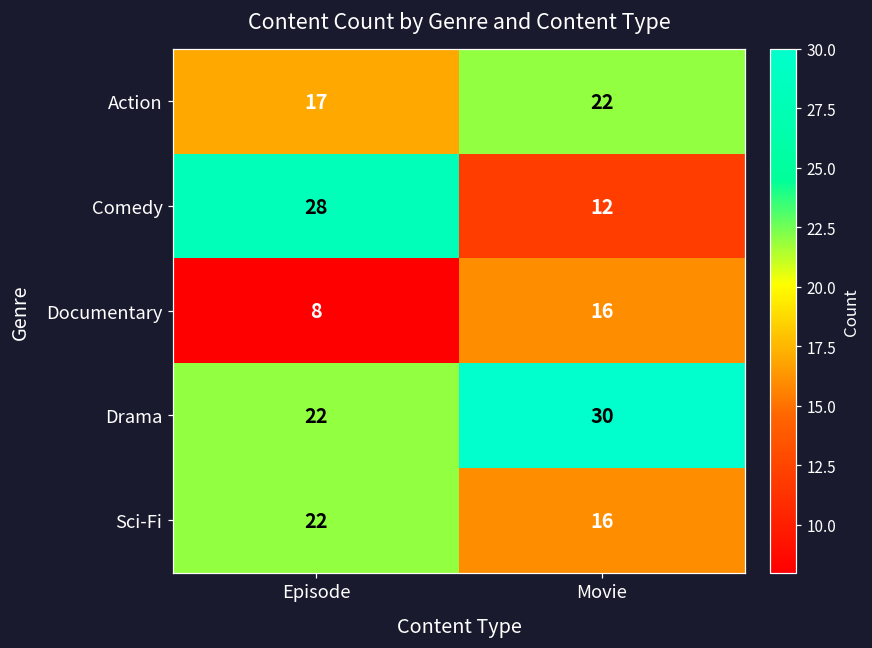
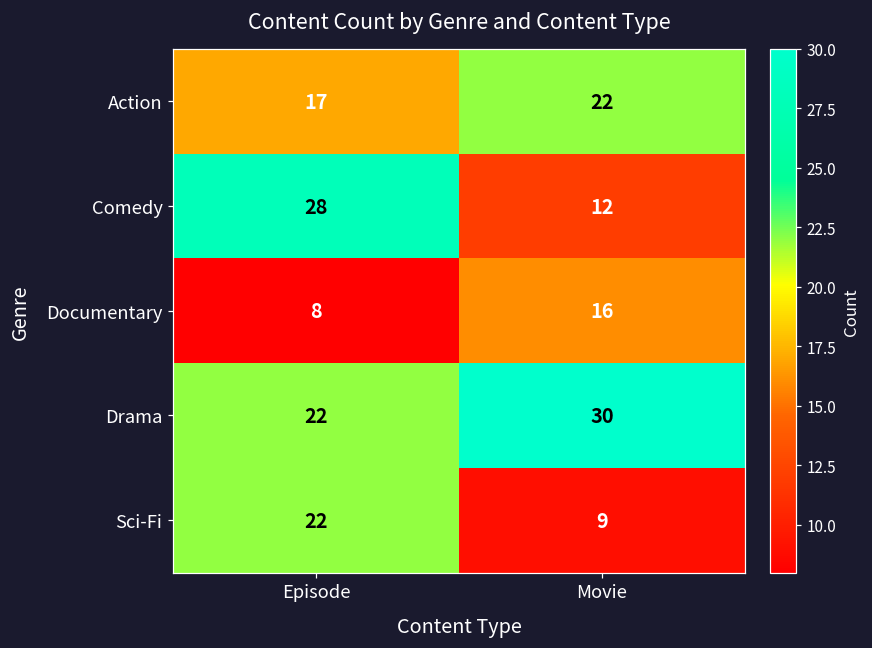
Sci-Fi, Movie: 16 -> 9
